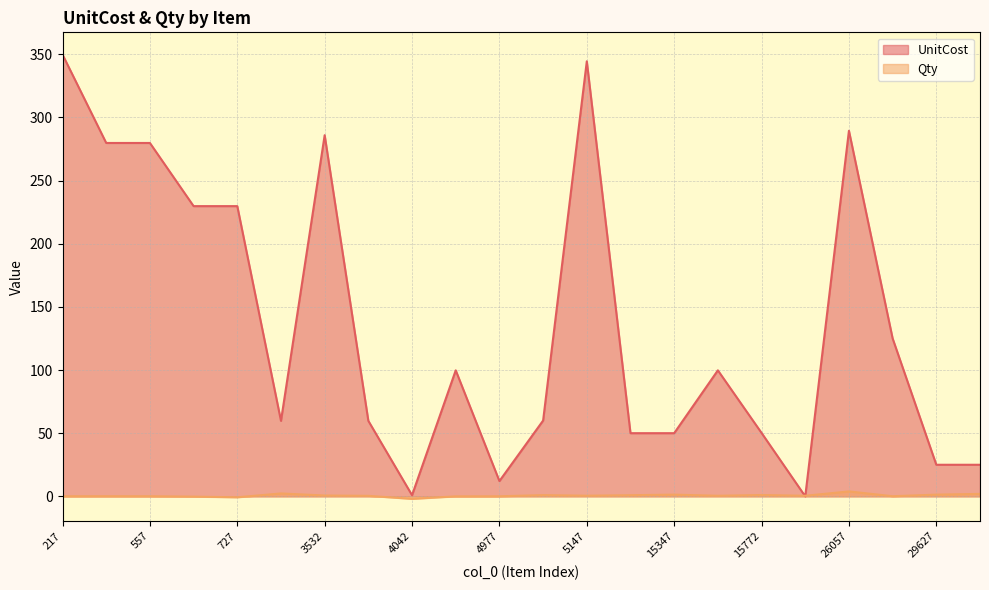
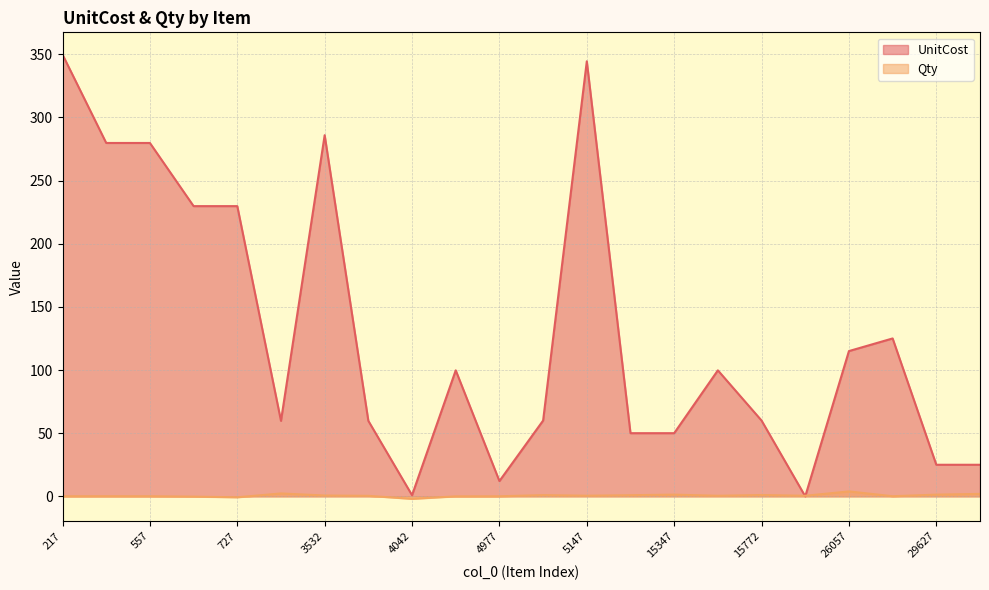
UnitCost, 15772: 50 -> 60
UnitCost, 26057: 289 -> 115
